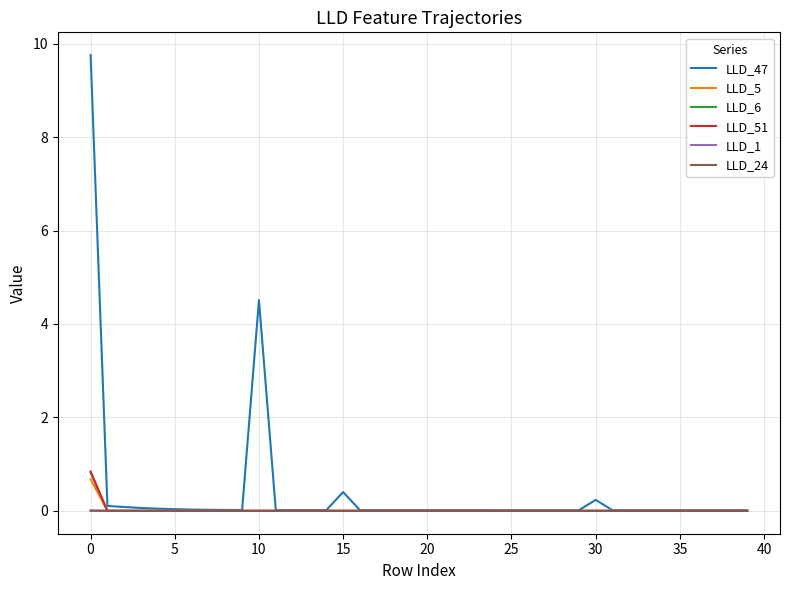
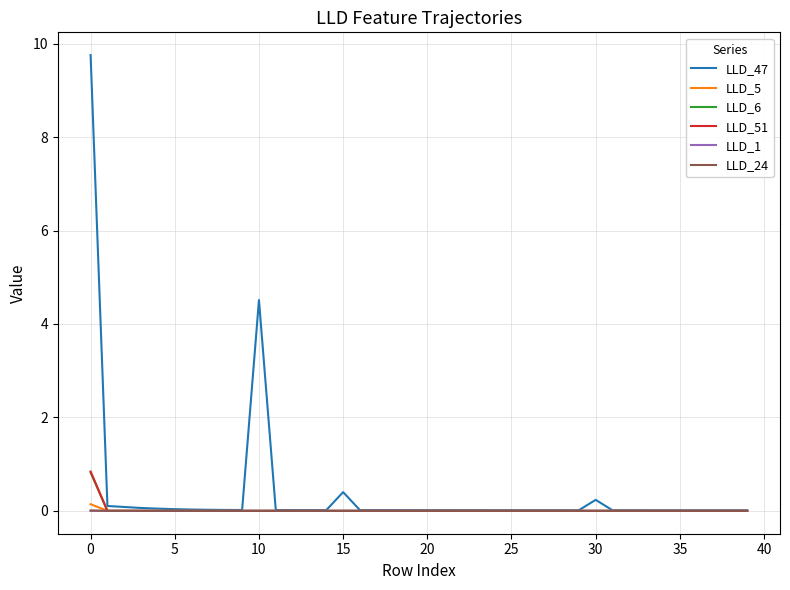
LLD_5, 0: 0.7 -> 0.1
